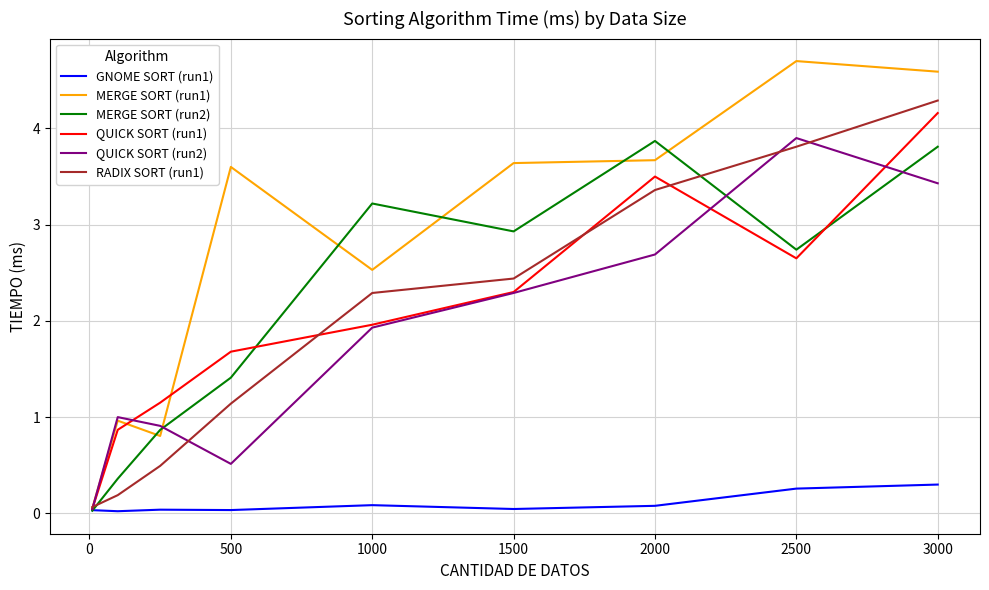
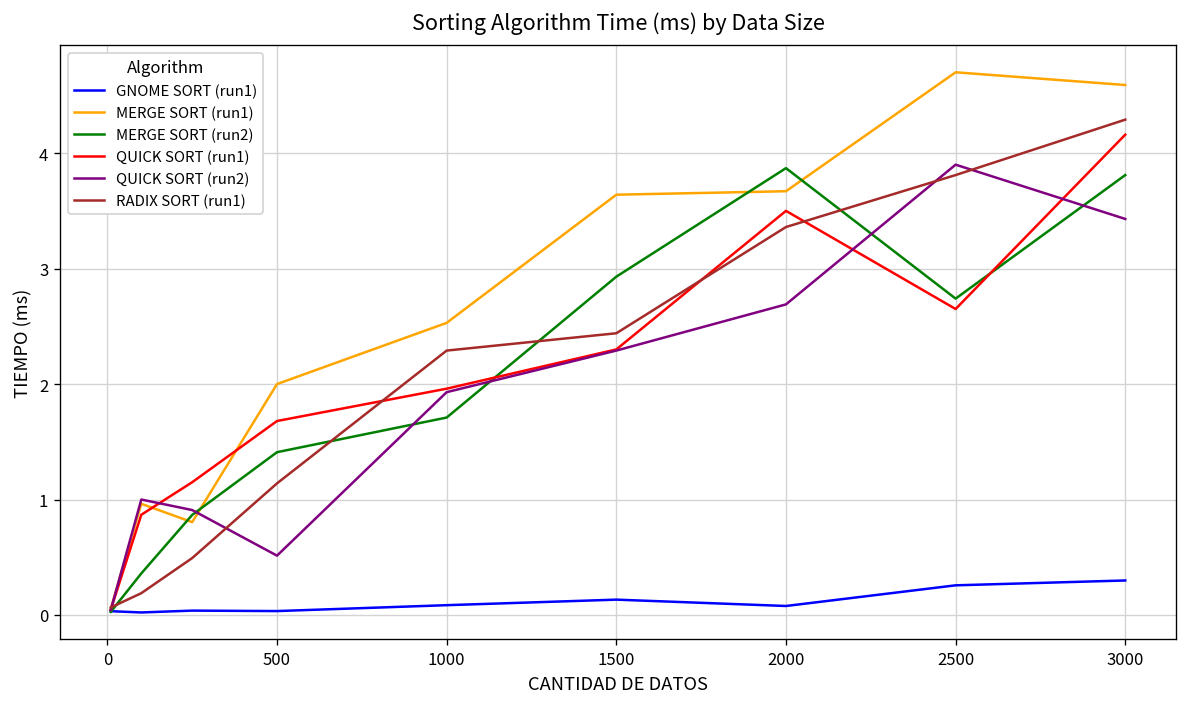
MERGE SORT (run1), 500: 3.6 -> 2.0
MERGE SORT (run2), 1000: 3.2 -> 1.7
GNOME SORT (run1), 1500: 0.0 -> 0.1
